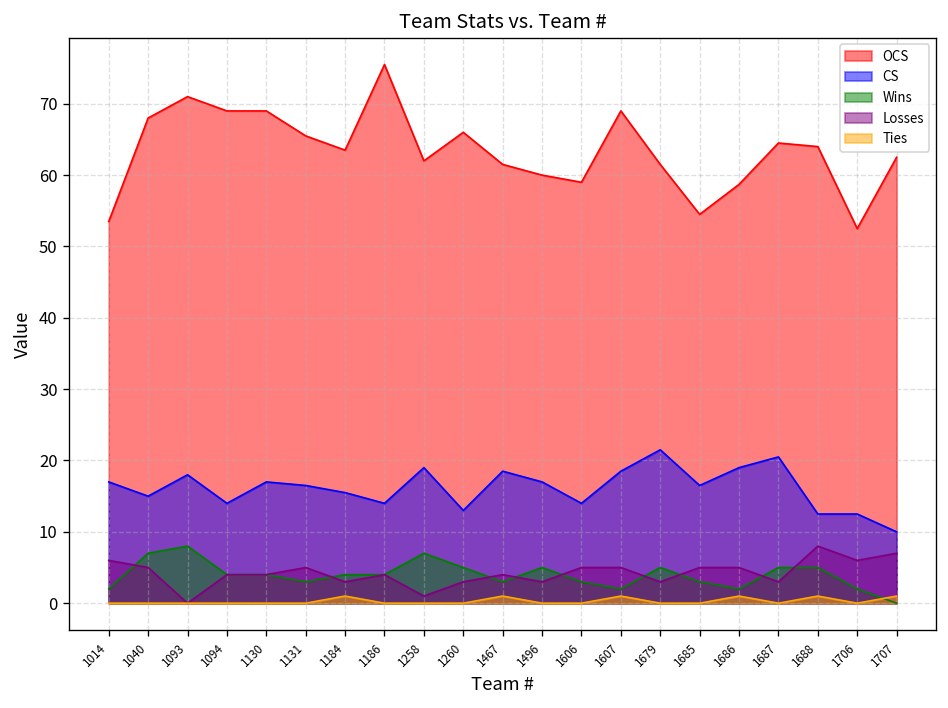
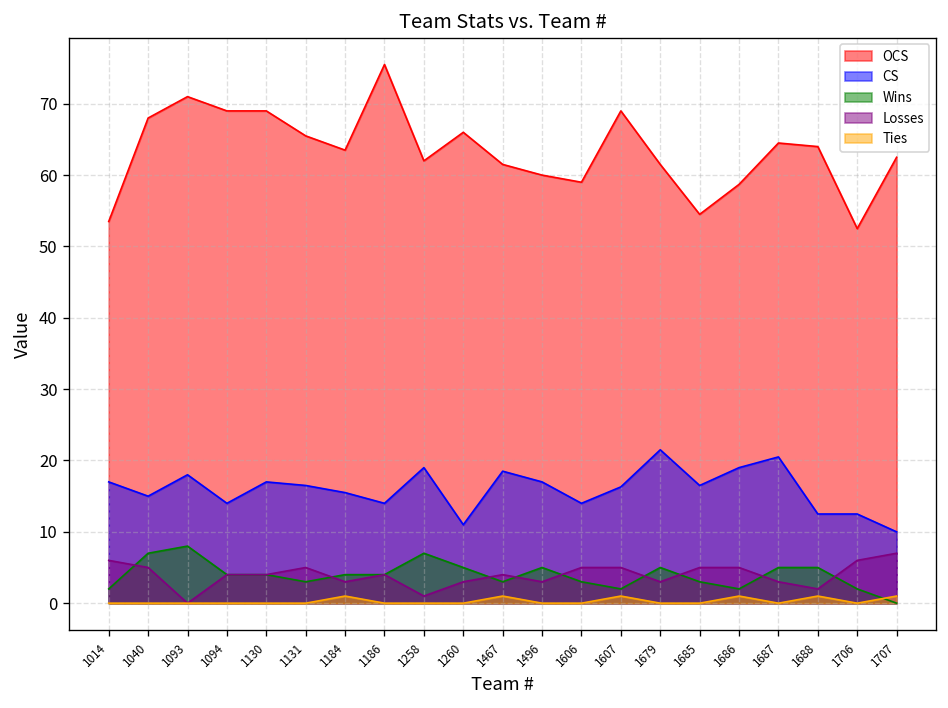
CS, 1260: 13 -> 11
CS, 1607: 19 -> 16
Losses, 1688: 8 -> 2
